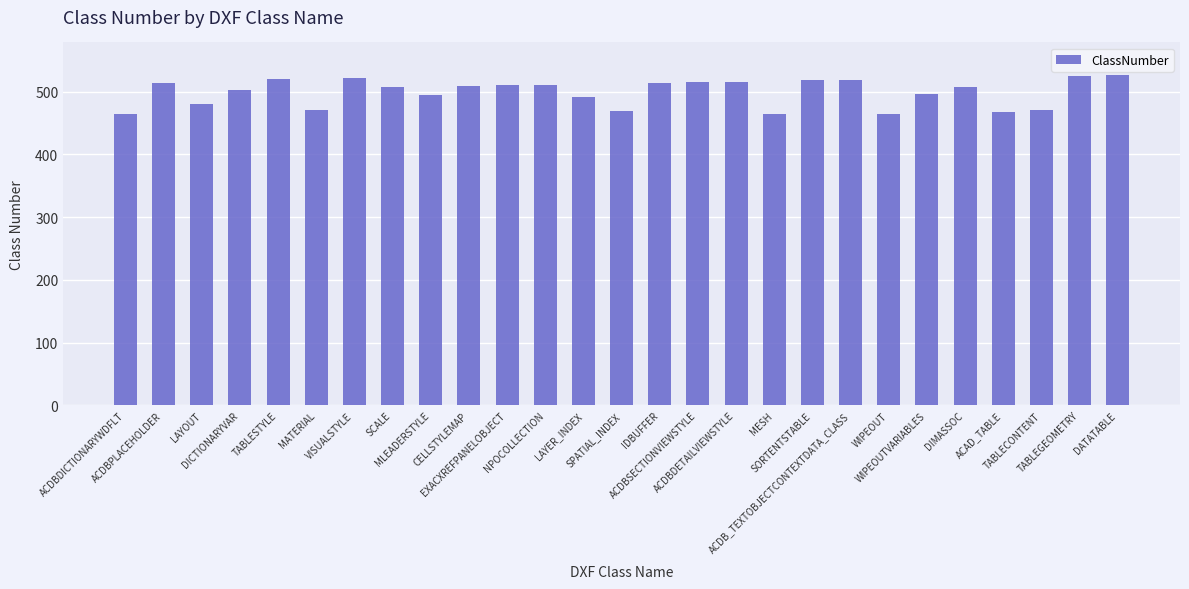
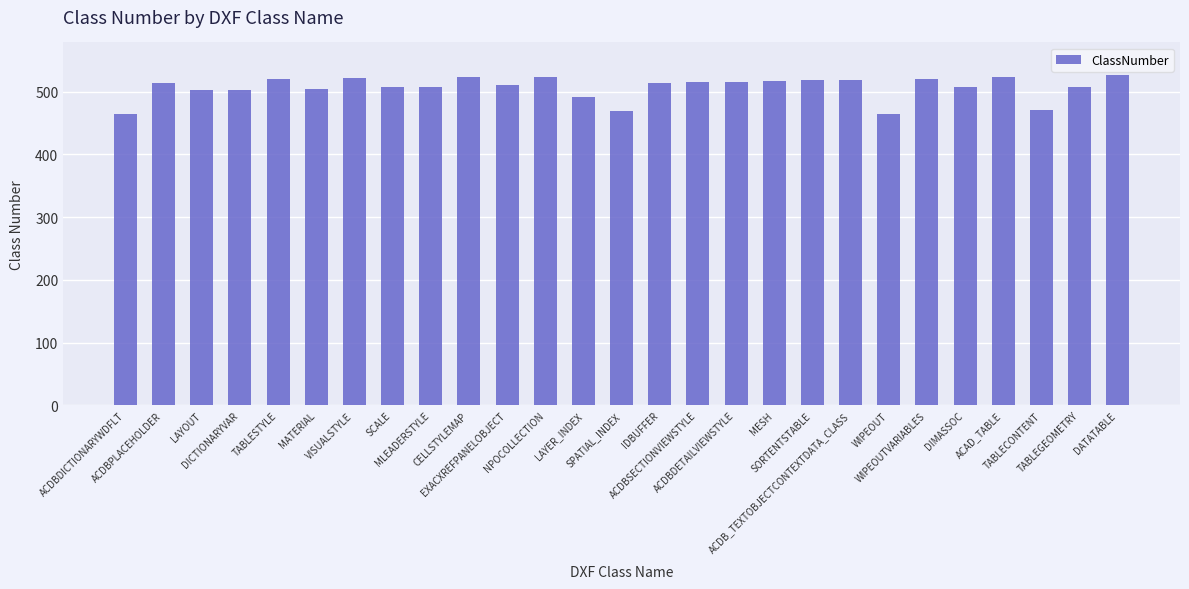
LAYOUT: 480 -> 500
MATERIAL: 470 -> 510
MLEADERSTYLE: 500 -> 510
CELLSTYLEMAP: 510 -> 520
NPOCOLLECTION: 510 -> 520
MESH: 460 -> 520
WIPEOUTVARIABLES: 500 -> 520
ACAD_TABLE: 470 -> 520
TABLEGEOMETRY: 530 -> 510
